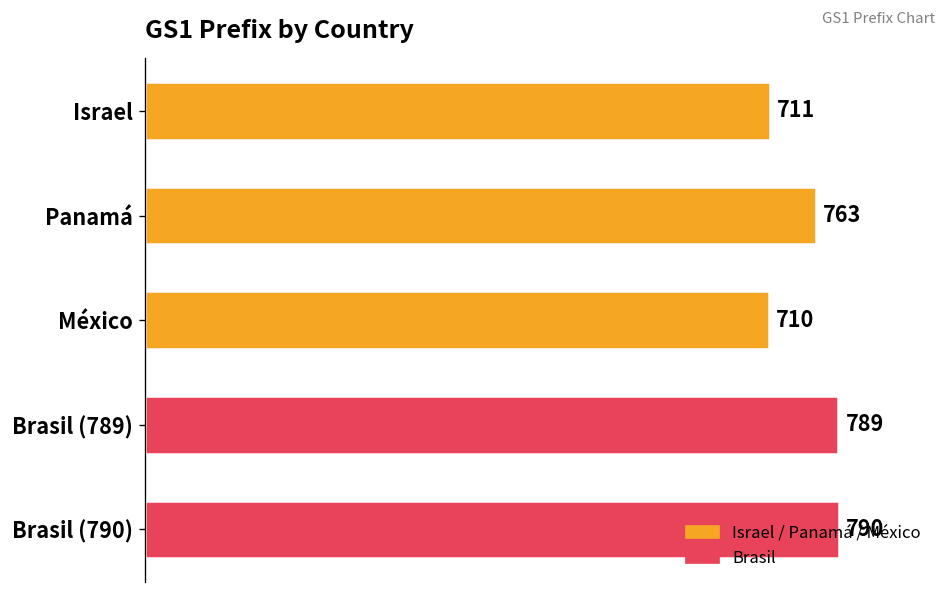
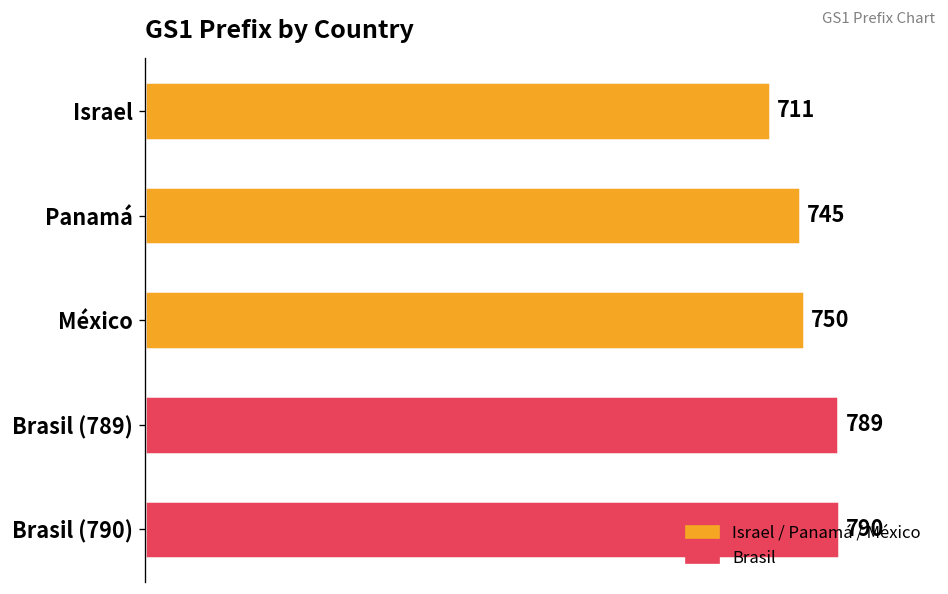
Panamá: 763 -> 745
México: 710 -> 750
